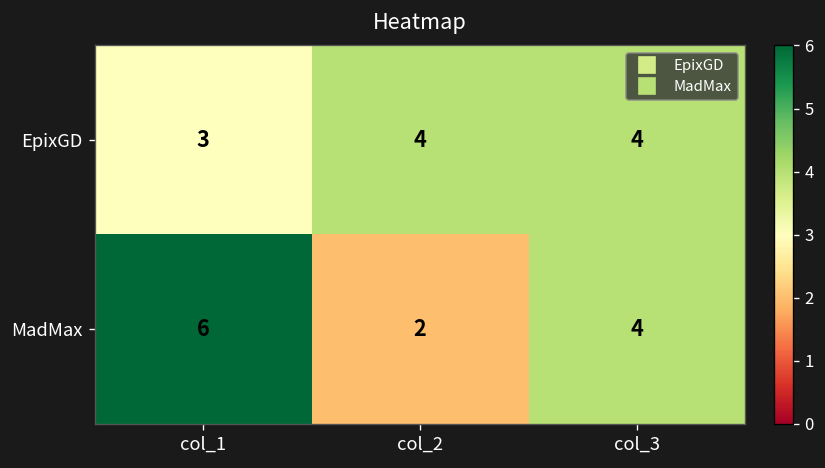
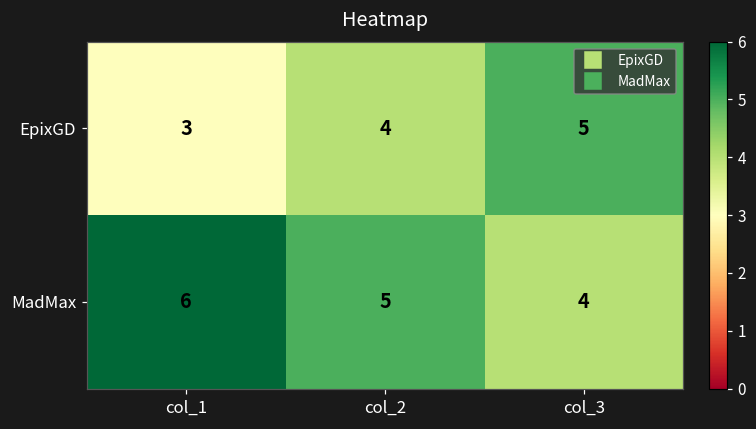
EpixGD, col_3: 4 -> 5
MadMax, col_2: 2 -> 5
